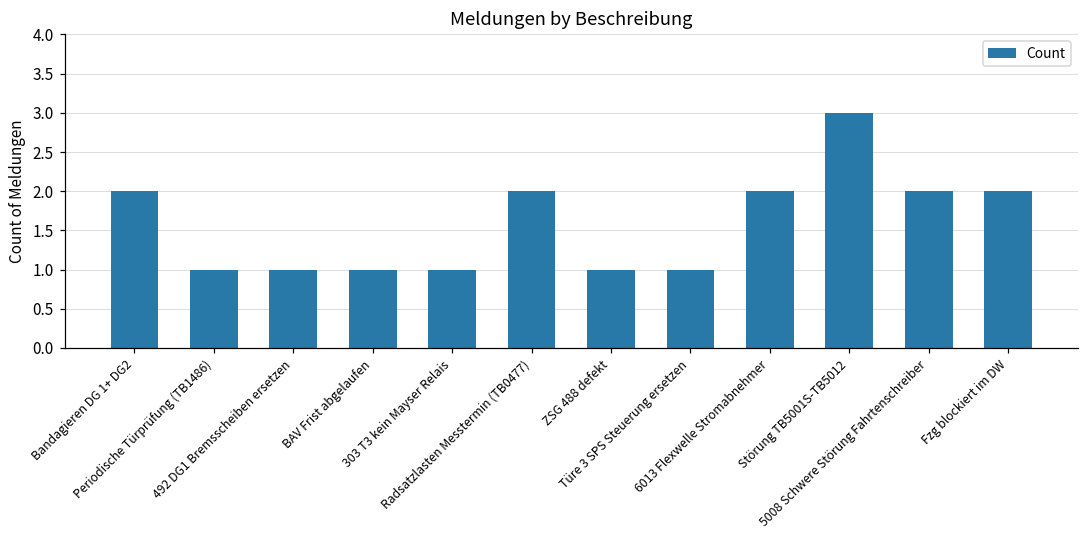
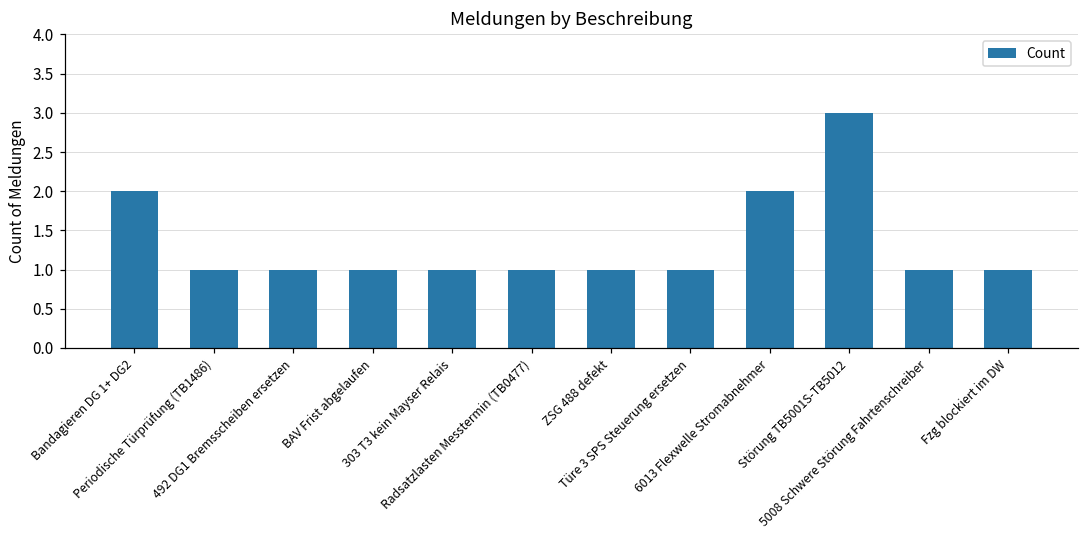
Radsatzlasten Messtermin (TB0477): 2 -> 1
5008 Schwere Störung Fahrtenschreiber: 2 -> 1
Fzg blockiert im DW: 2 -> 1
